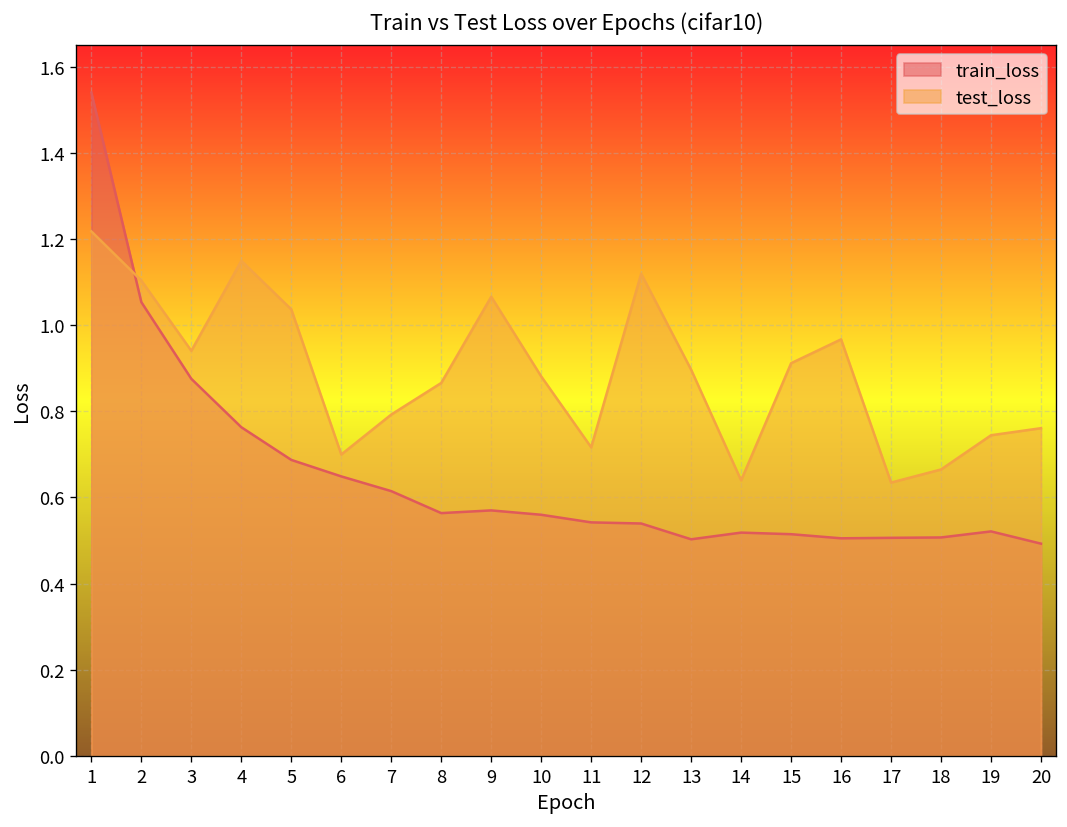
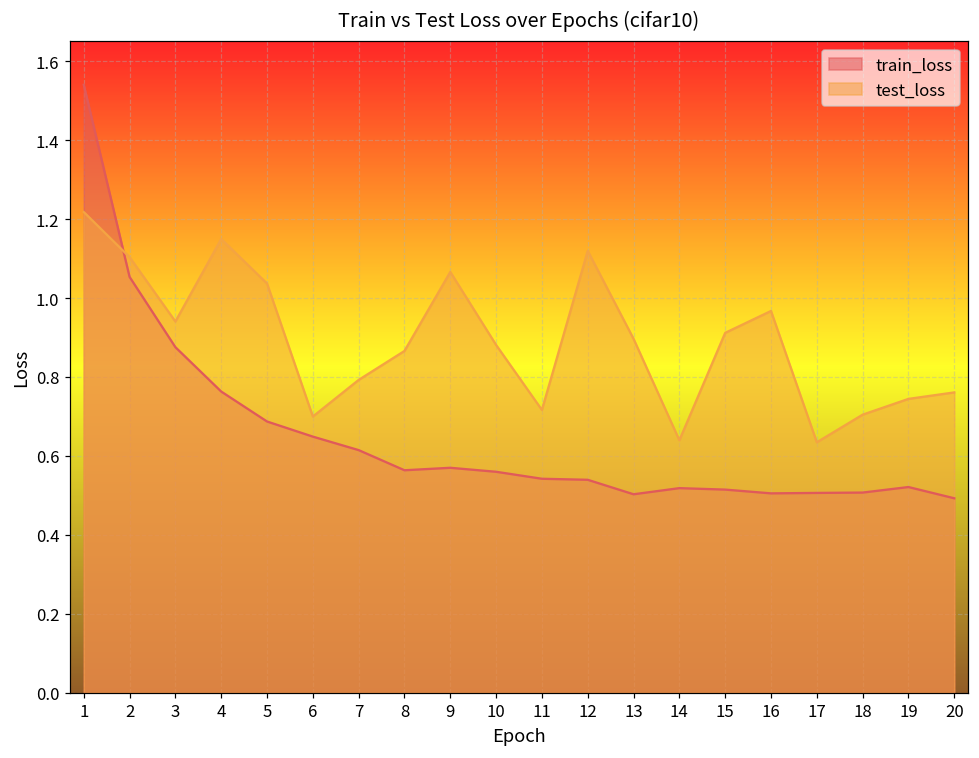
test_loss, 18: 0.67 -> 0.70
